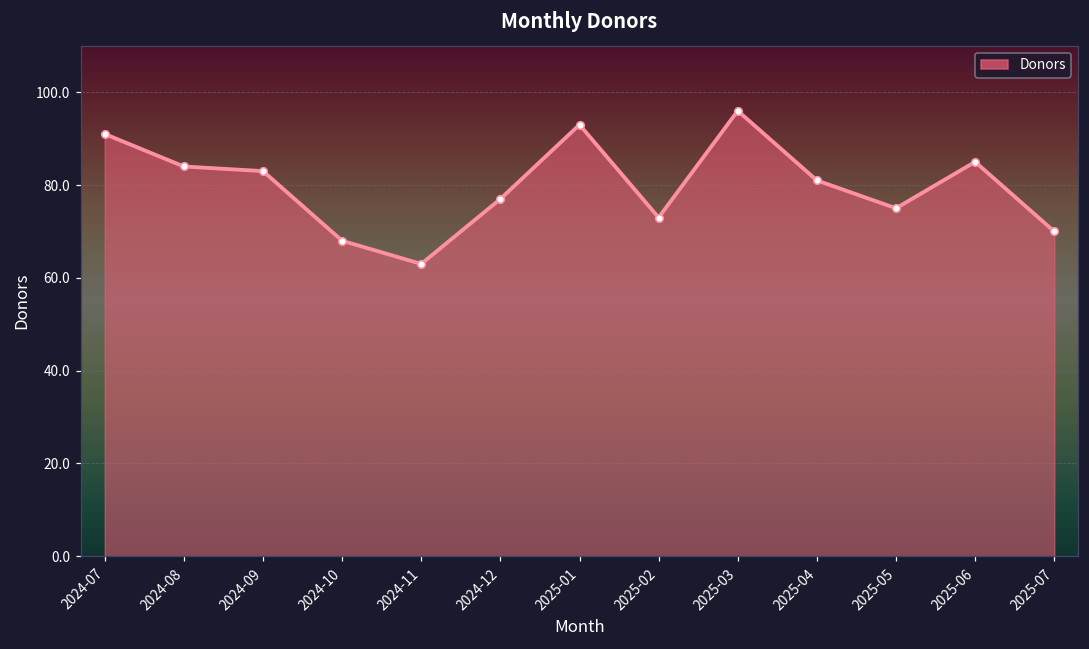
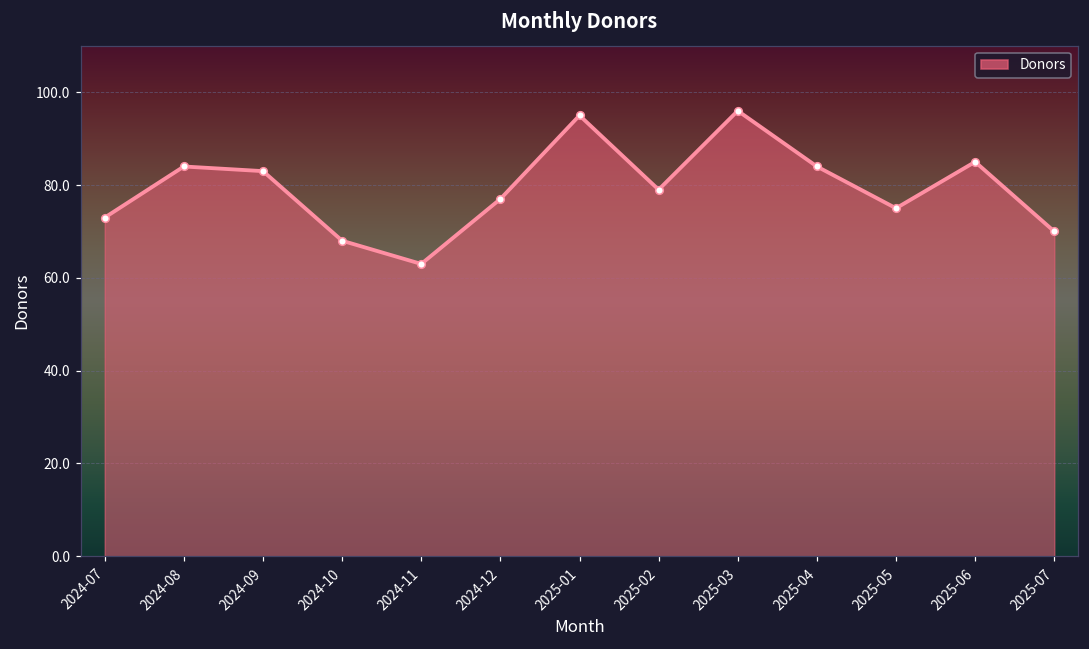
2024-07: 91 -> 73
2025-01: 93 -> 95
2025-02: 73 -> 79
2025-04: 81 -> 84
